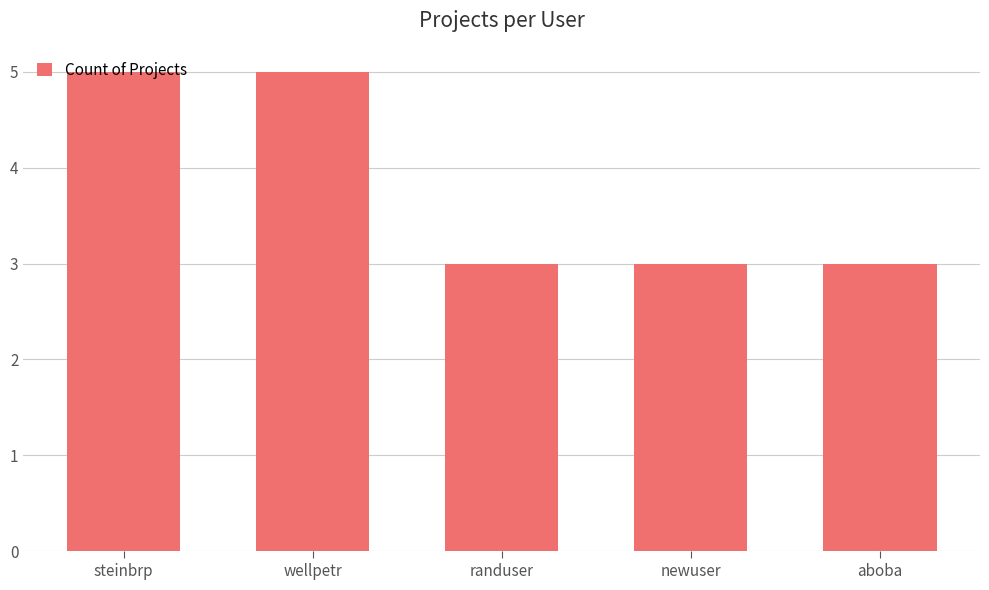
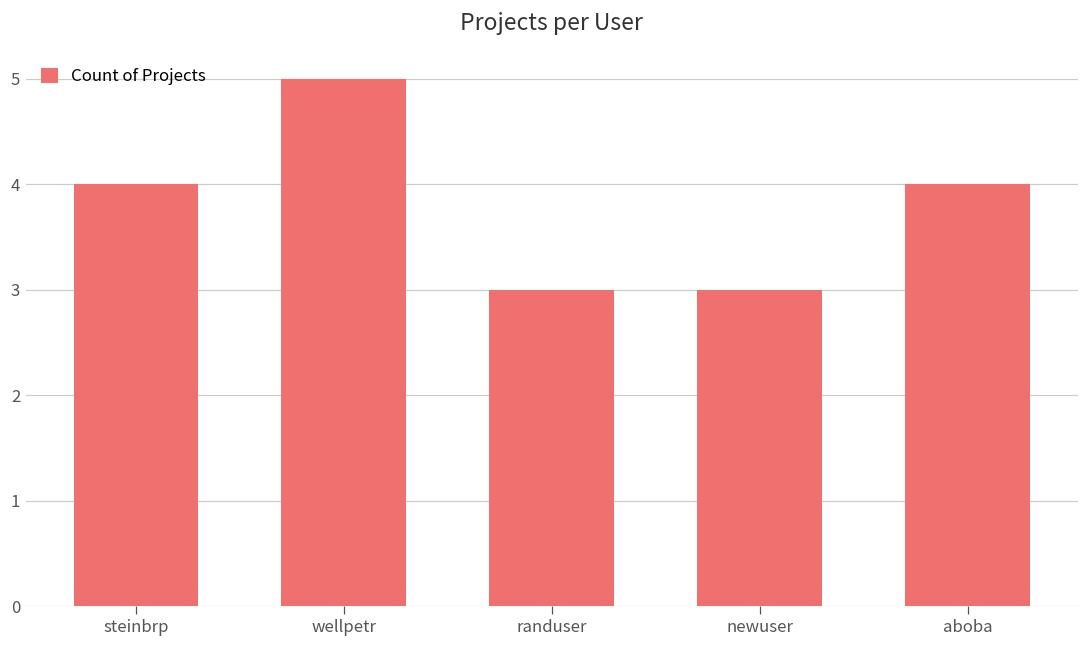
steinbrp: 5 -> 4
aboba: 3 -> 4
